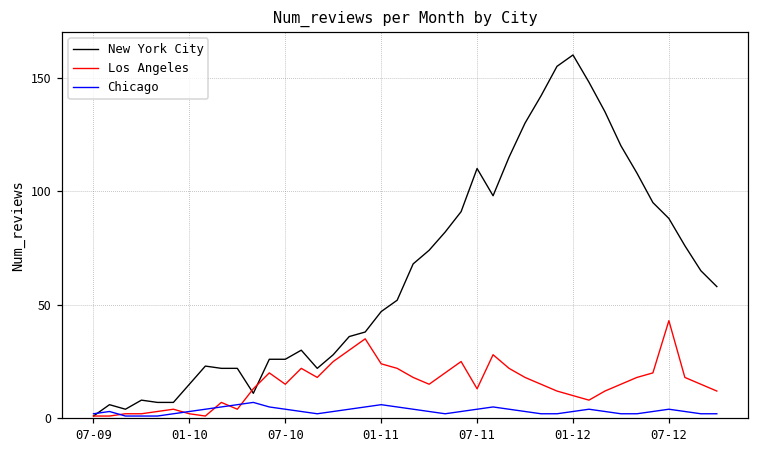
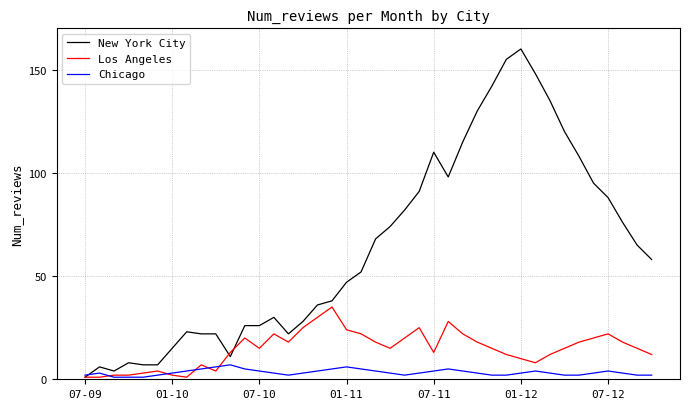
Los Angeles, 07-12: 43 -> 22
